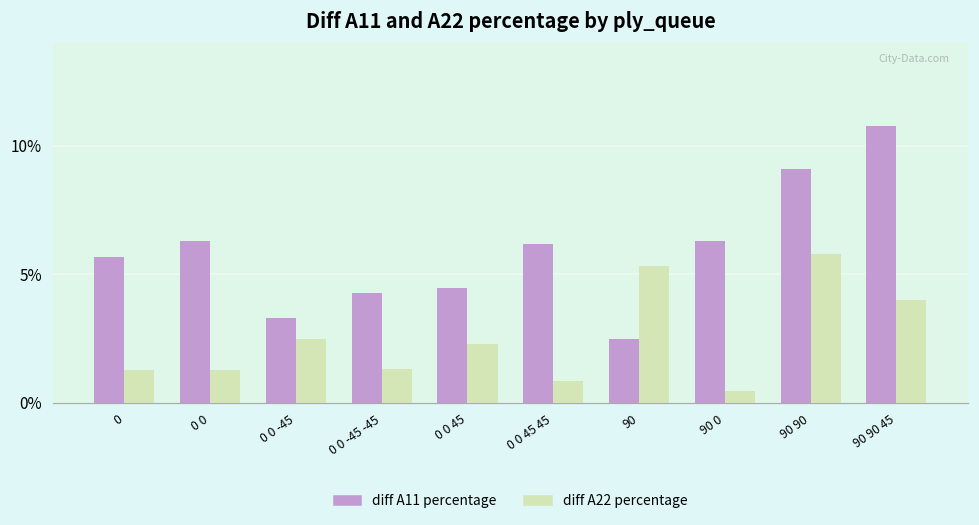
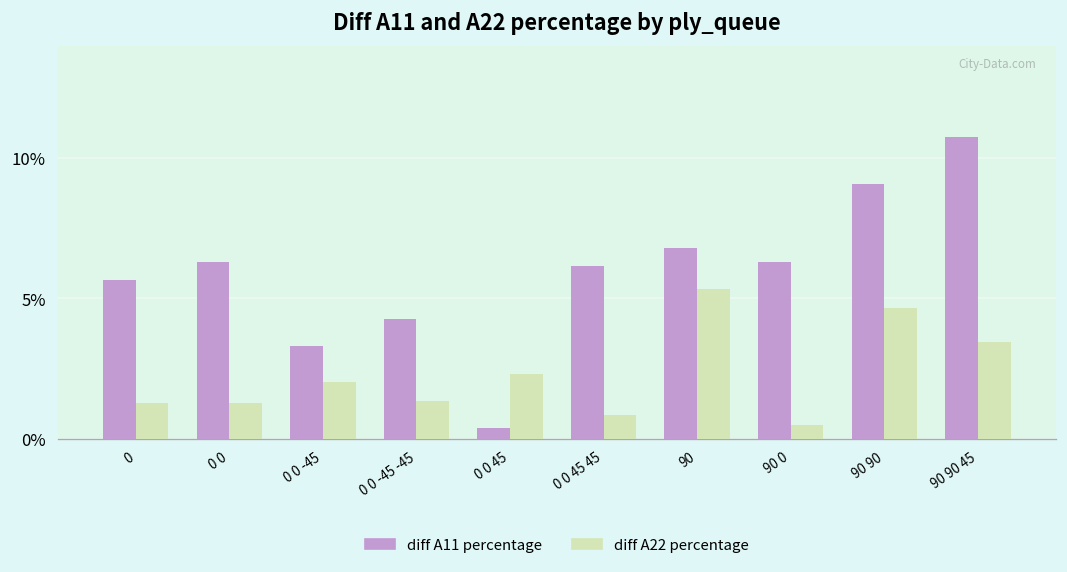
diff A22 percentage, 0 0 -45: 2.5% -> 2.0%
diff A11 percentage, 0 0 45: 4.4% -> 0.4%
diff A11 percentage, 90: 2.5% -> 6.8%
diff A22 percentage, 90 90: 5.8% -> 4.7%
diff A22 percentage, 90 90 45: 4.0% -> 3.4%
